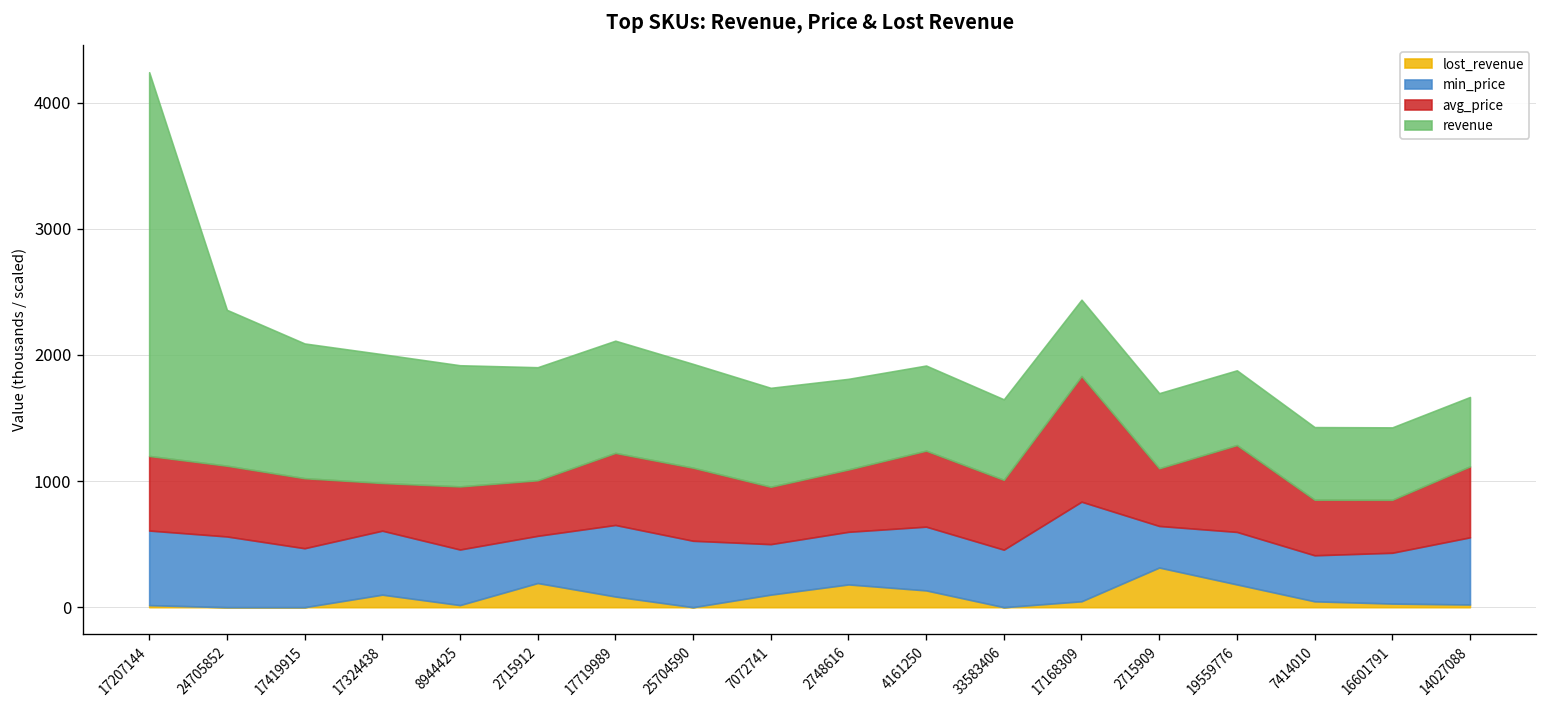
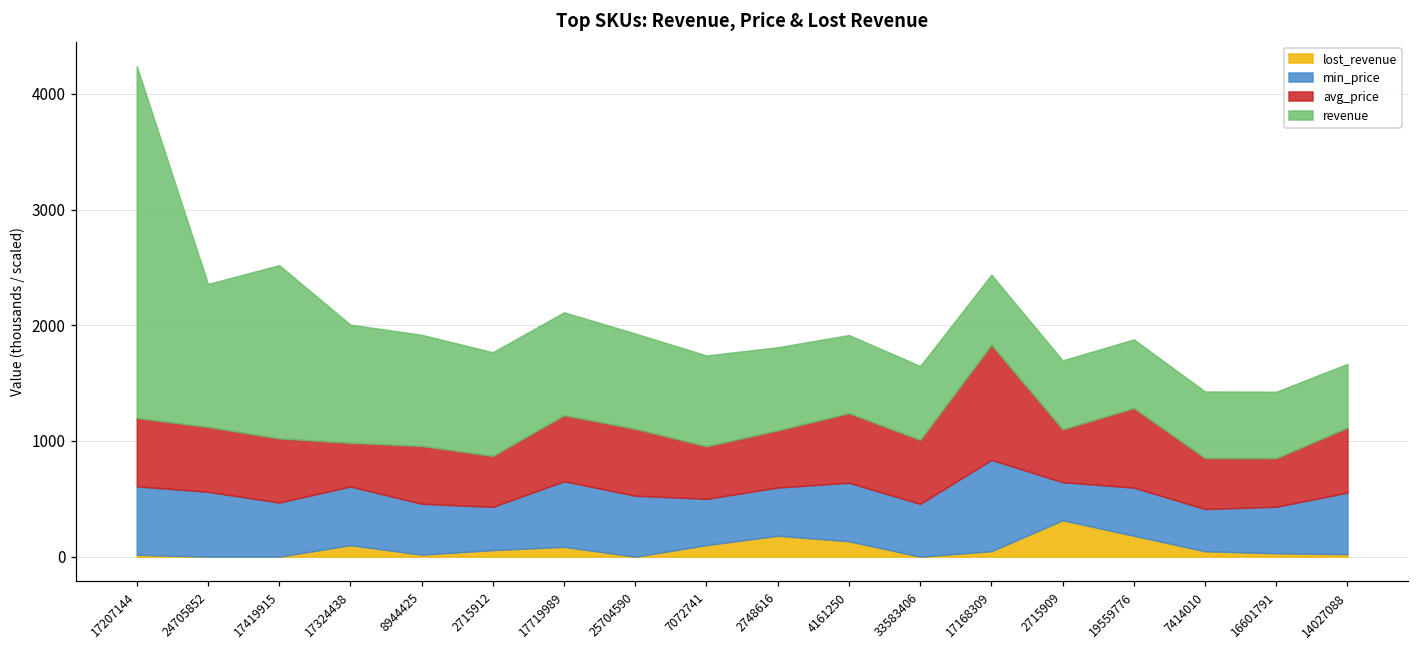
revenue, 17419915: 1070 -> 1500
lost_revenue, 2715912: 190 -> 60
